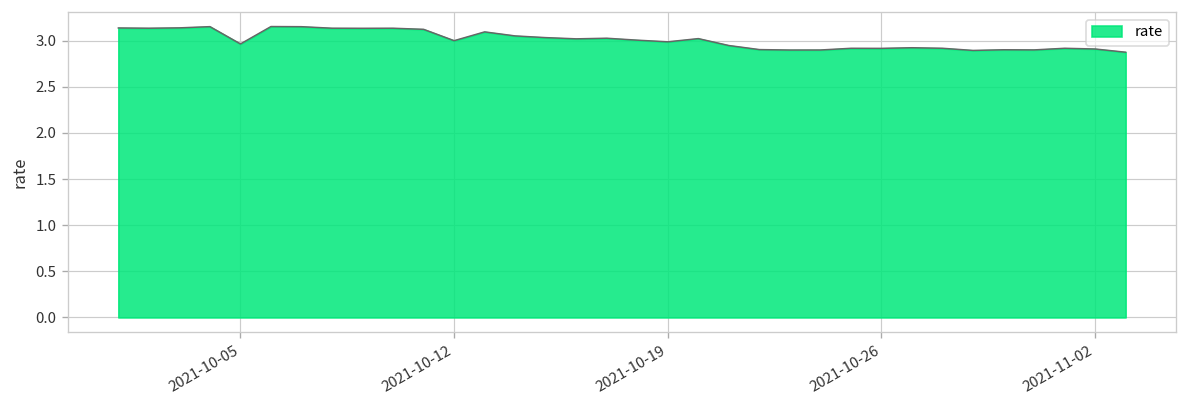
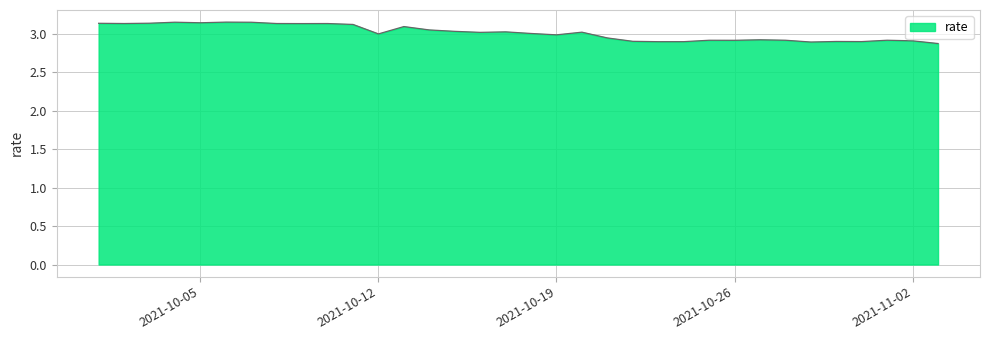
2021-10-05: 3.0 -> 3.1
